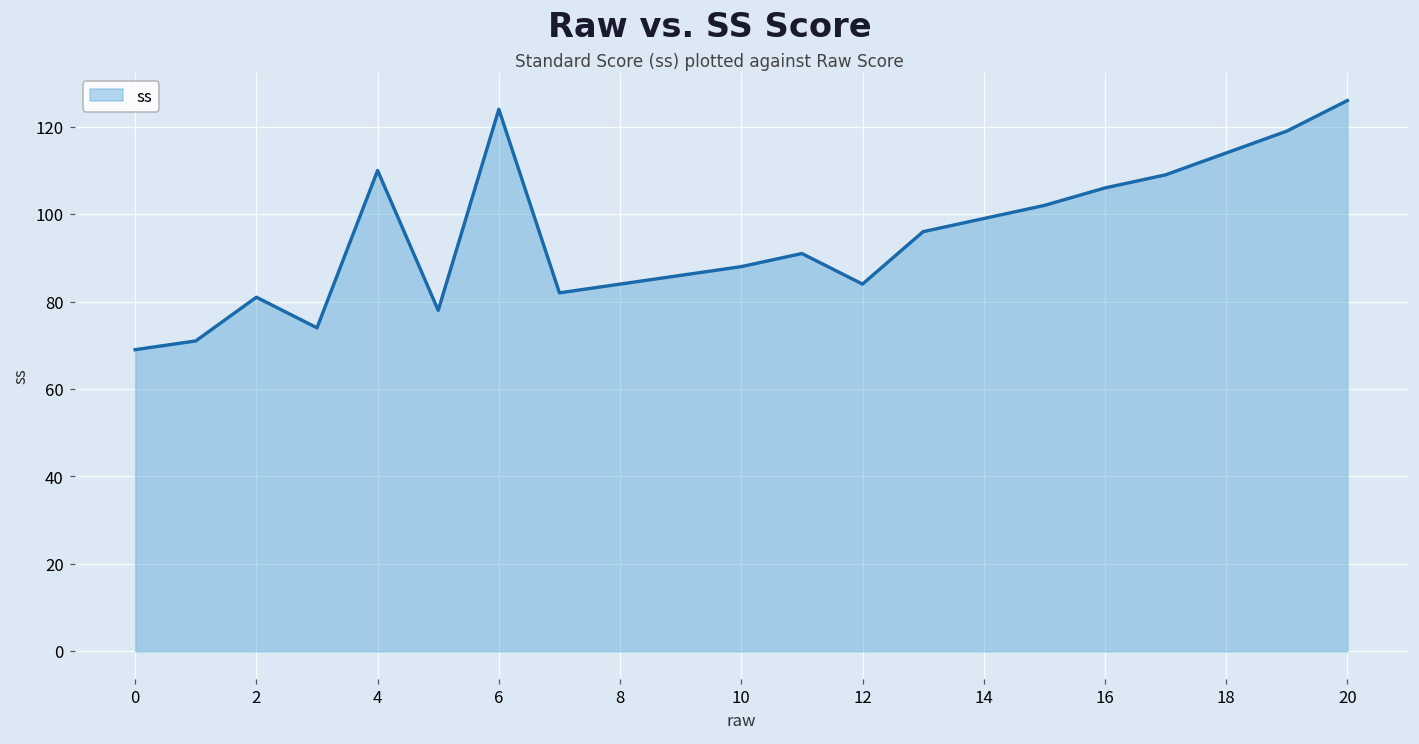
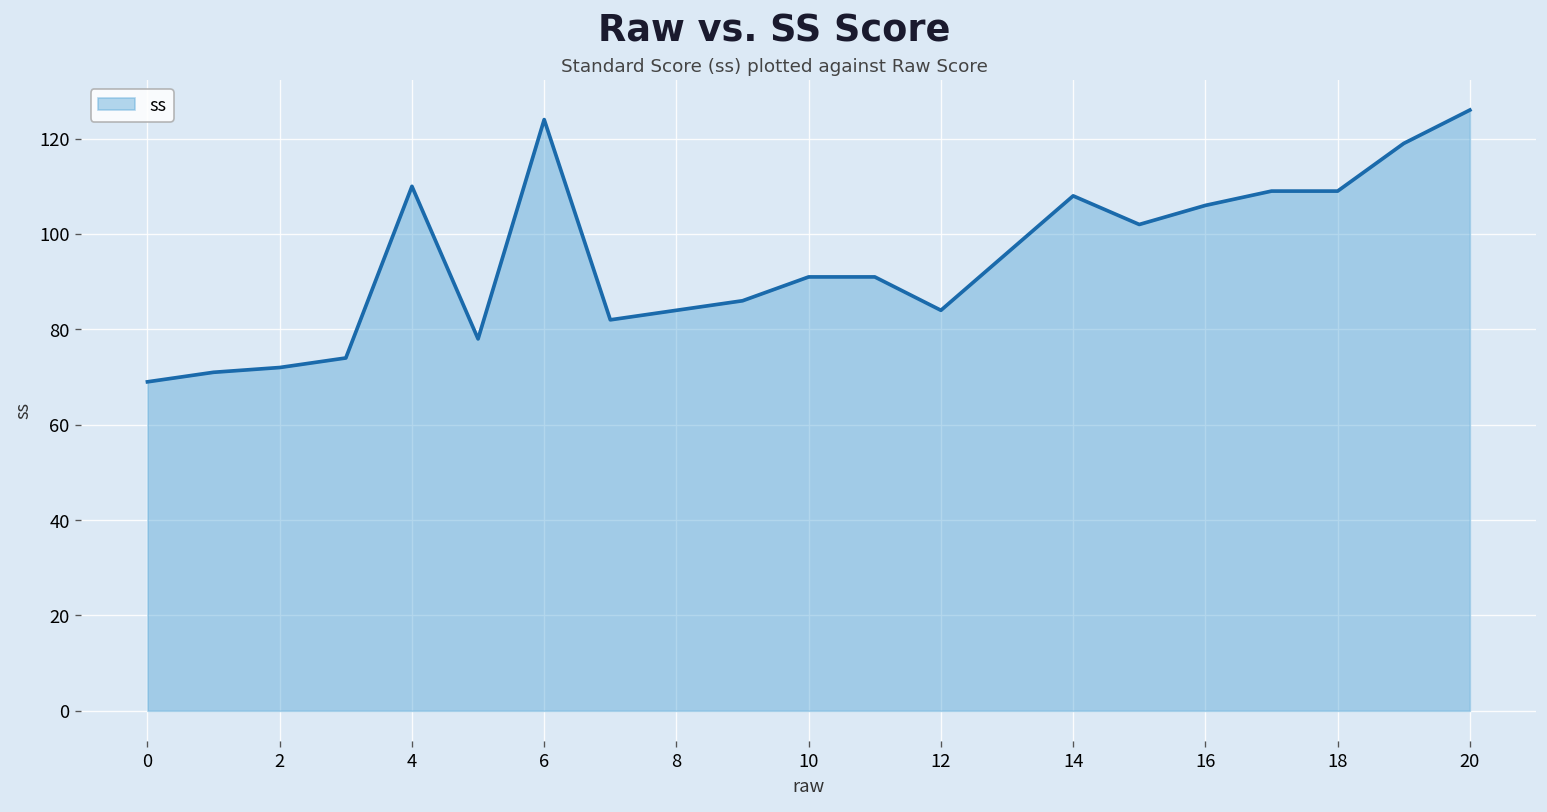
2: 81 -> 72
10: 88 -> 91
14: 99 -> 108
18: 114 -> 109
